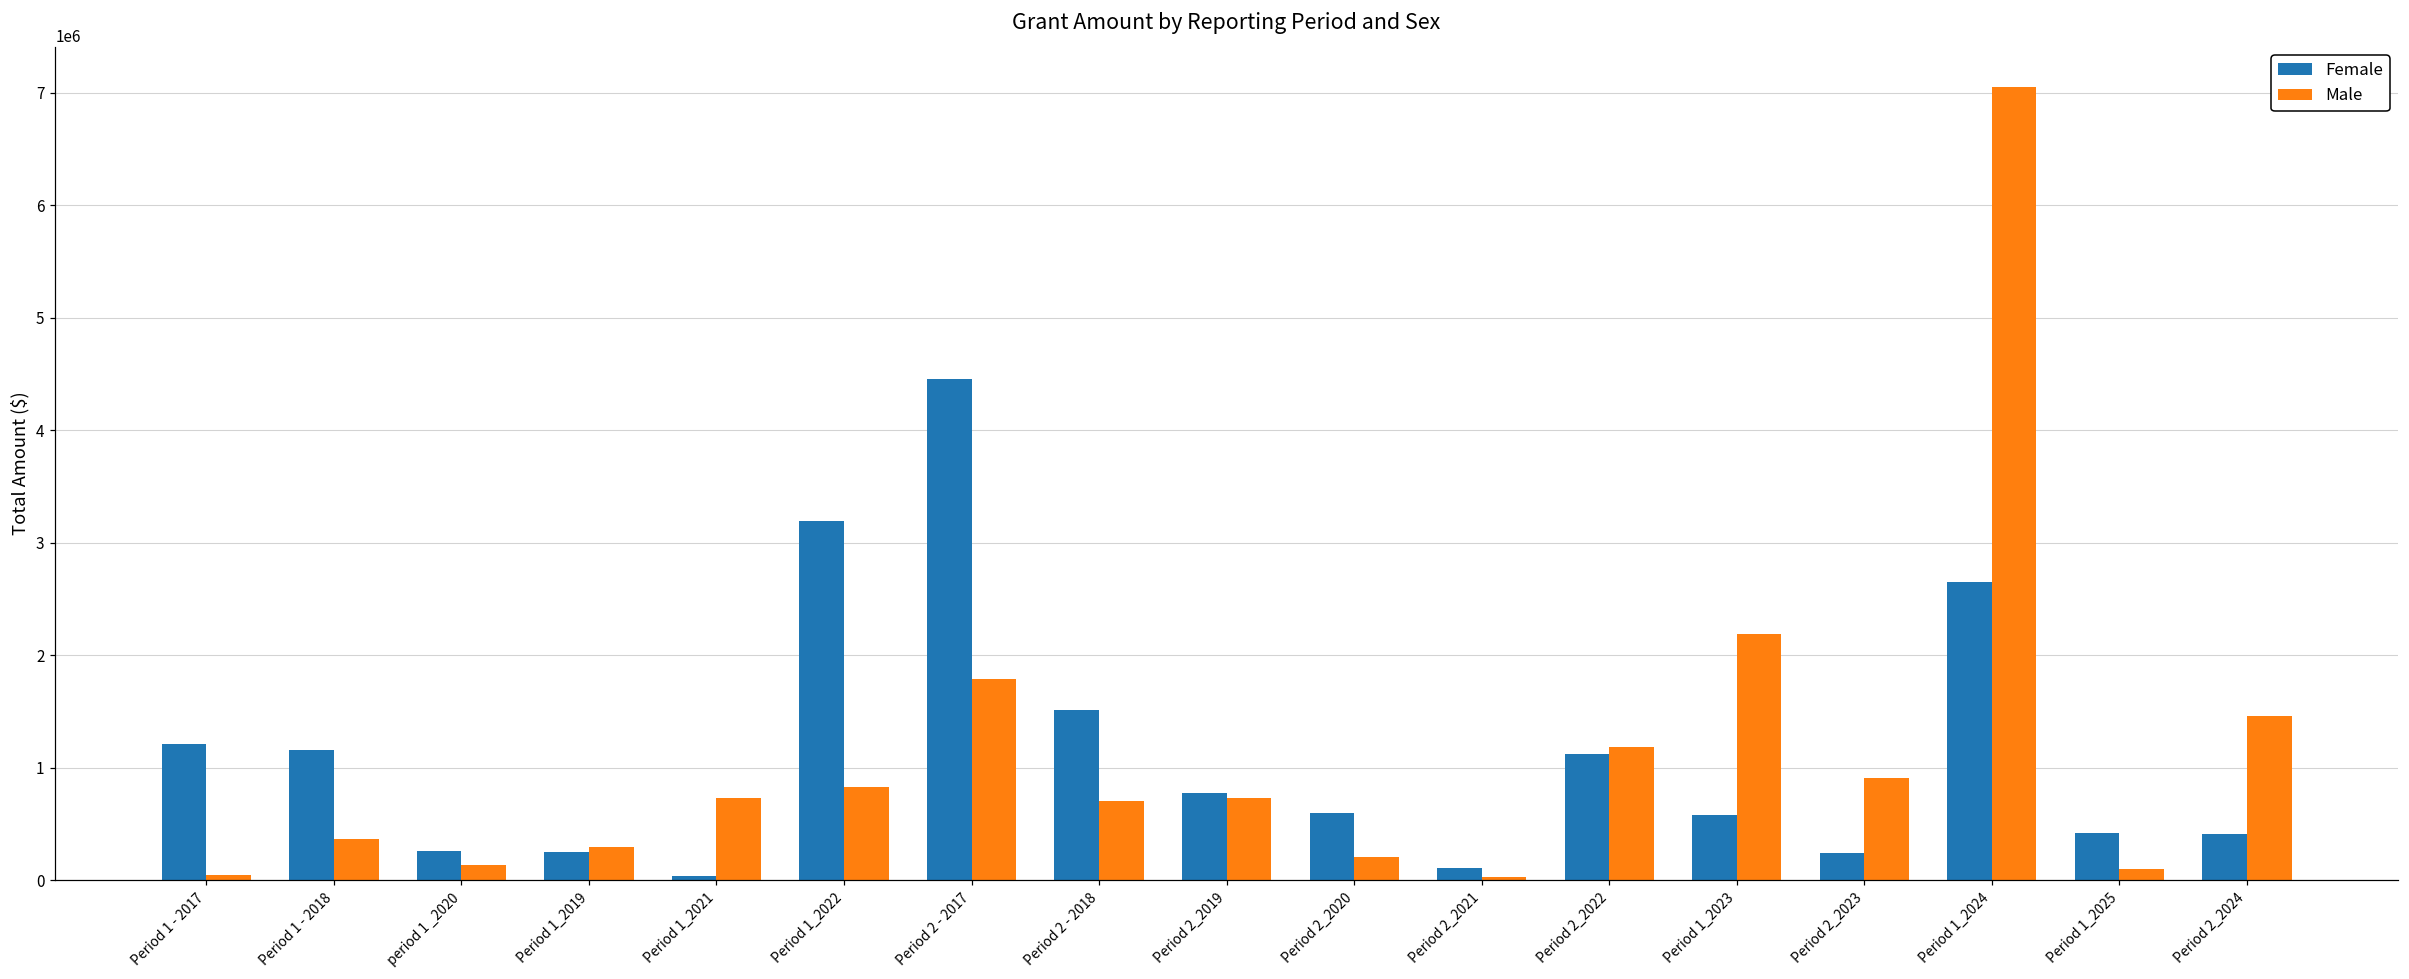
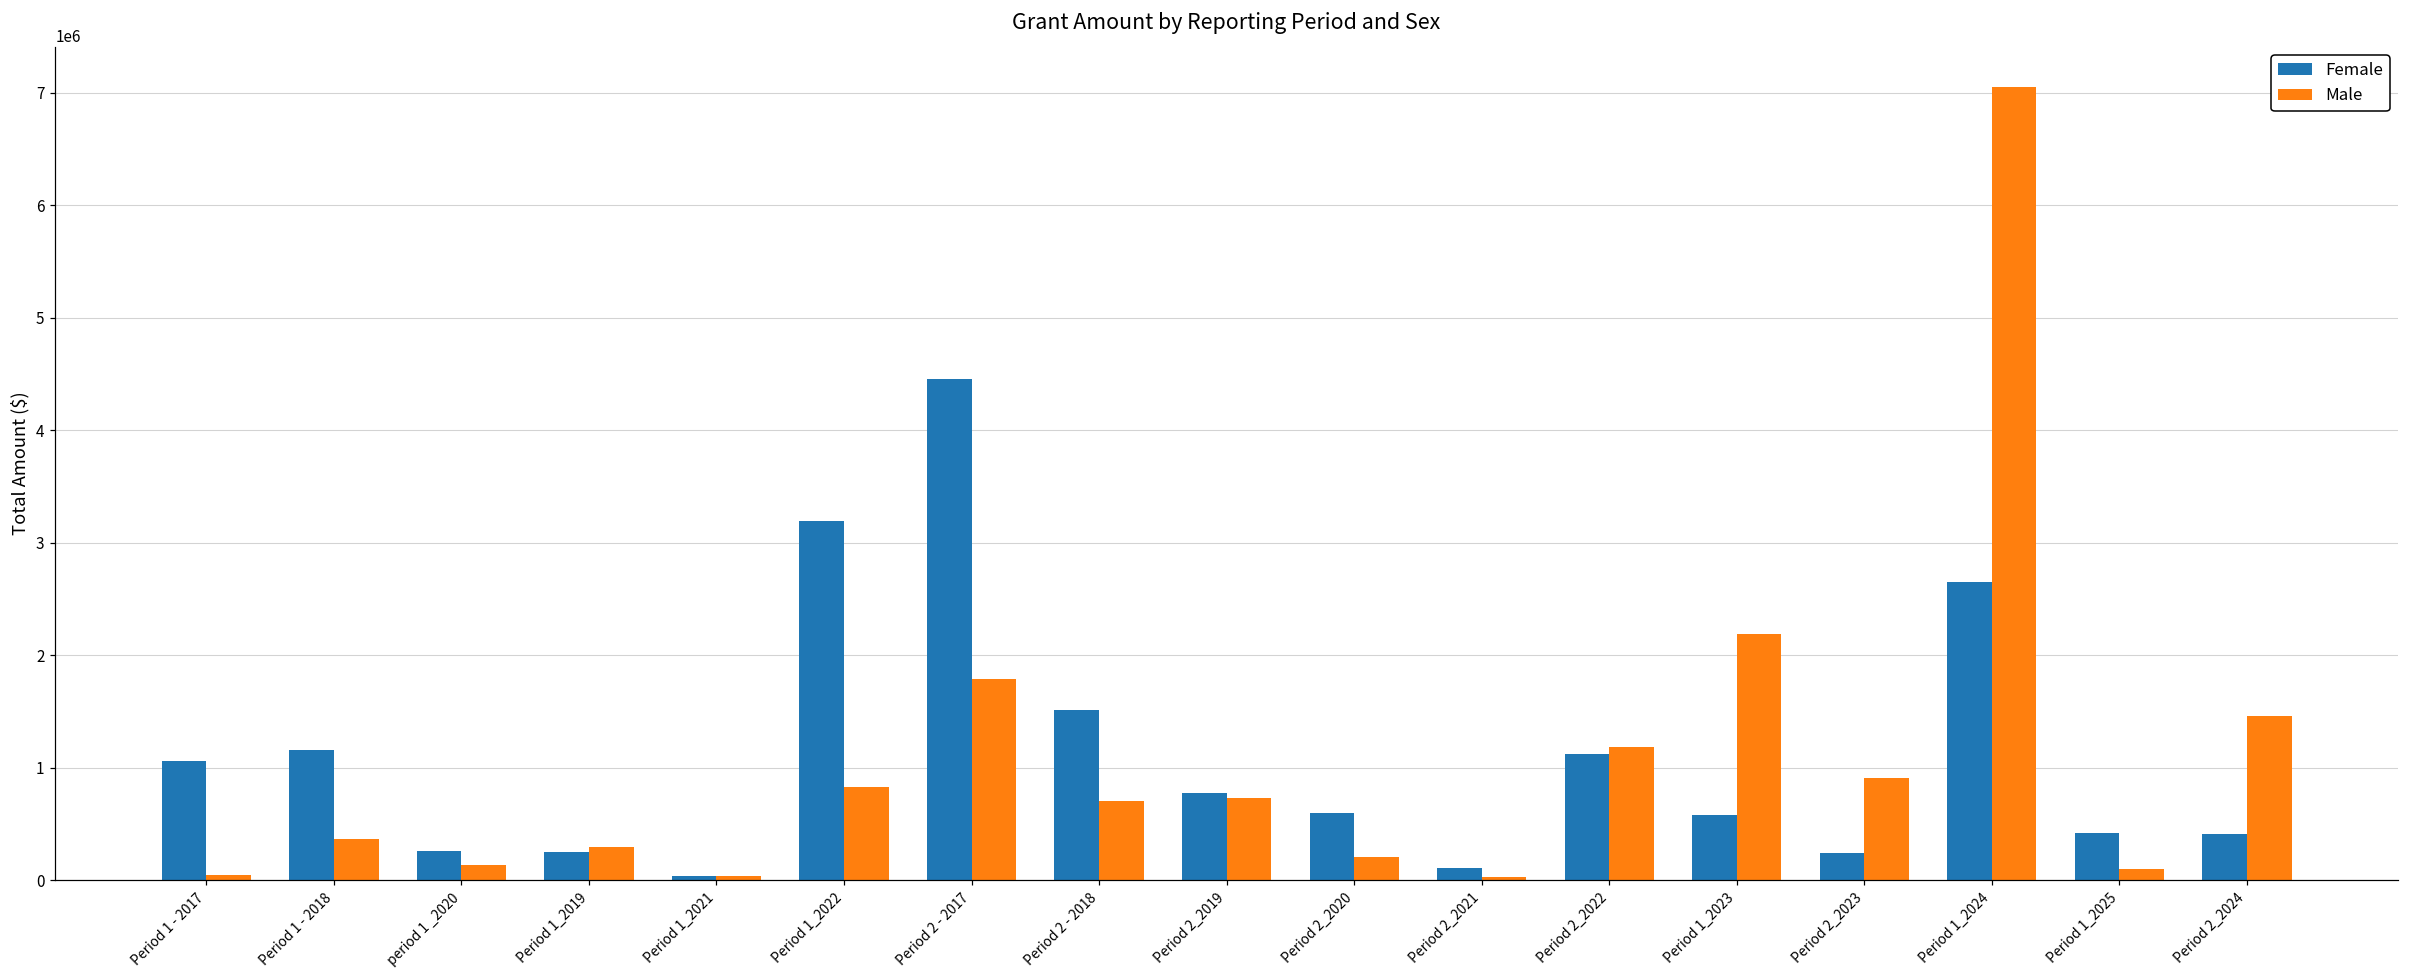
Female, Period 1 - 2017: 1210000 -> 1060000
Male, Period 1_2021: 730000 -> 40000
